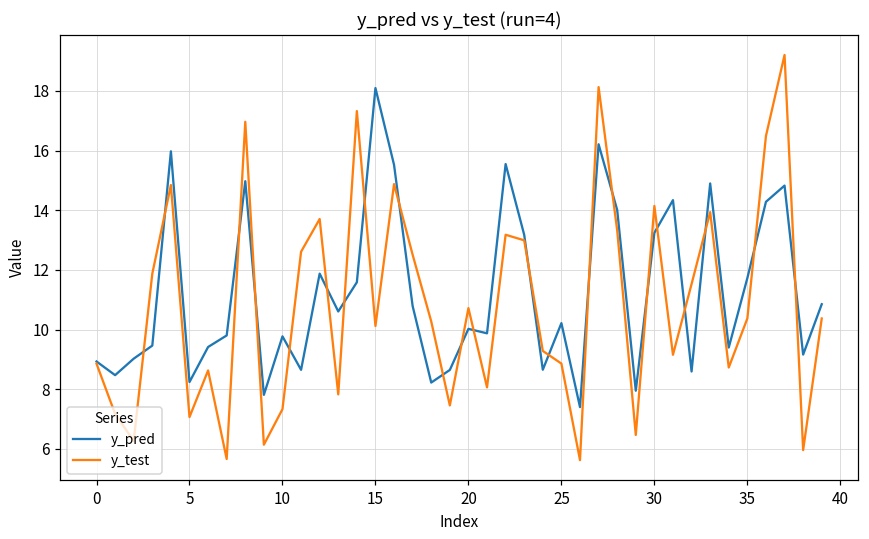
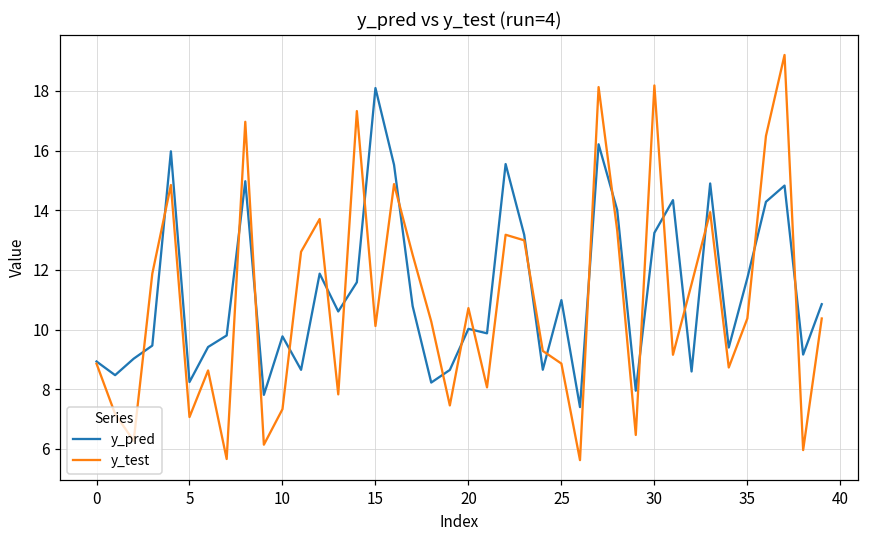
y_pred, 25: 10.2 -> 11.0
y_test, 30: 14.1 -> 18.2
